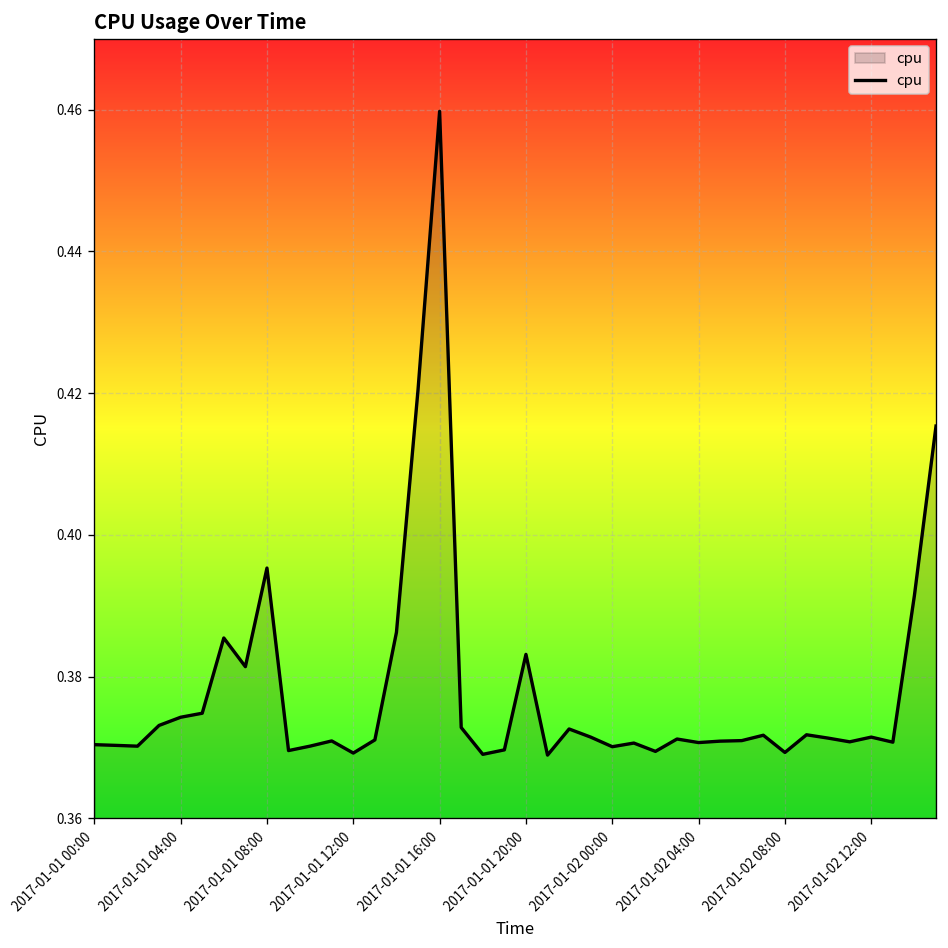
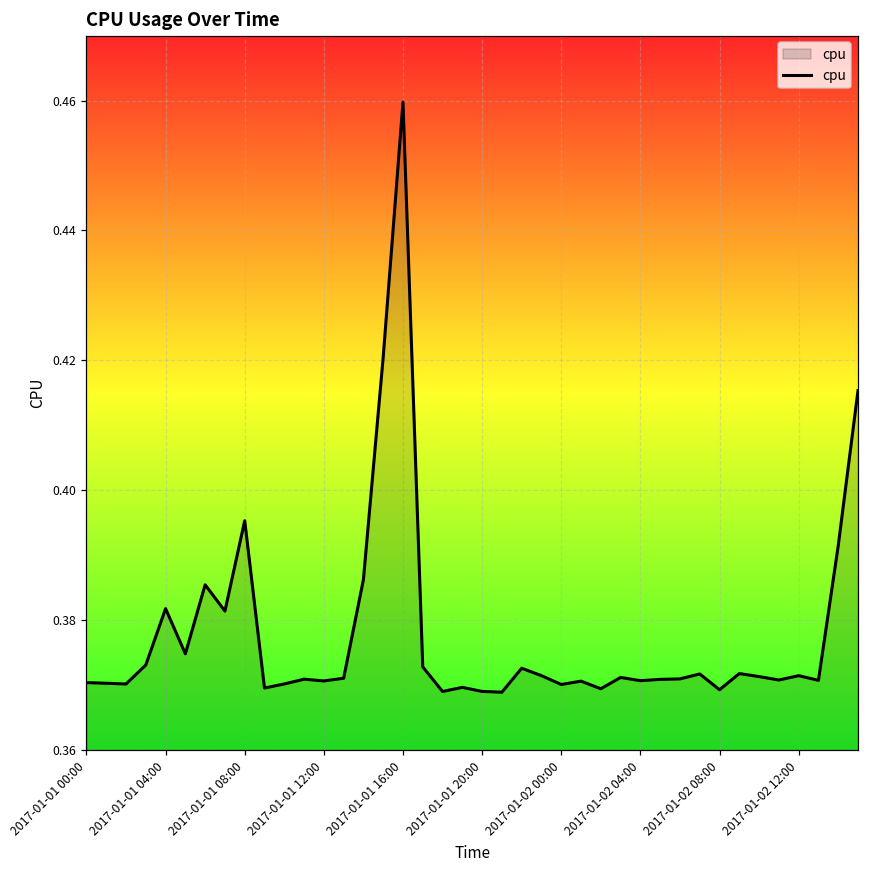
2017-01-01 04:00: 0.374 -> 0.382
2017-01-01 12:00: 0.369 -> 0.371
2017-01-01 20:00: 0.383 -> 0.369
